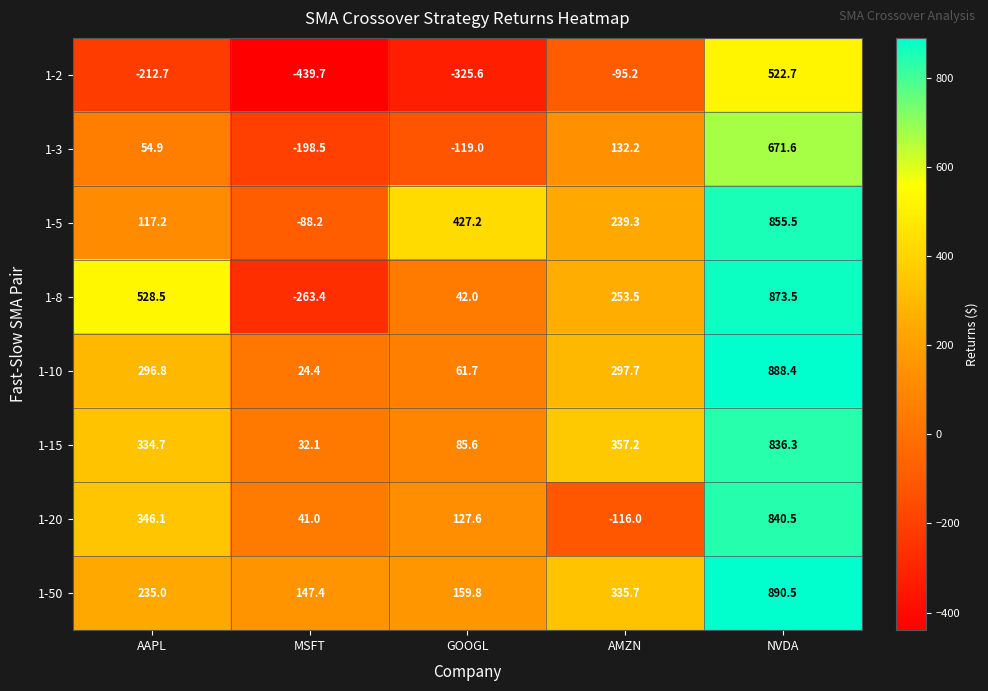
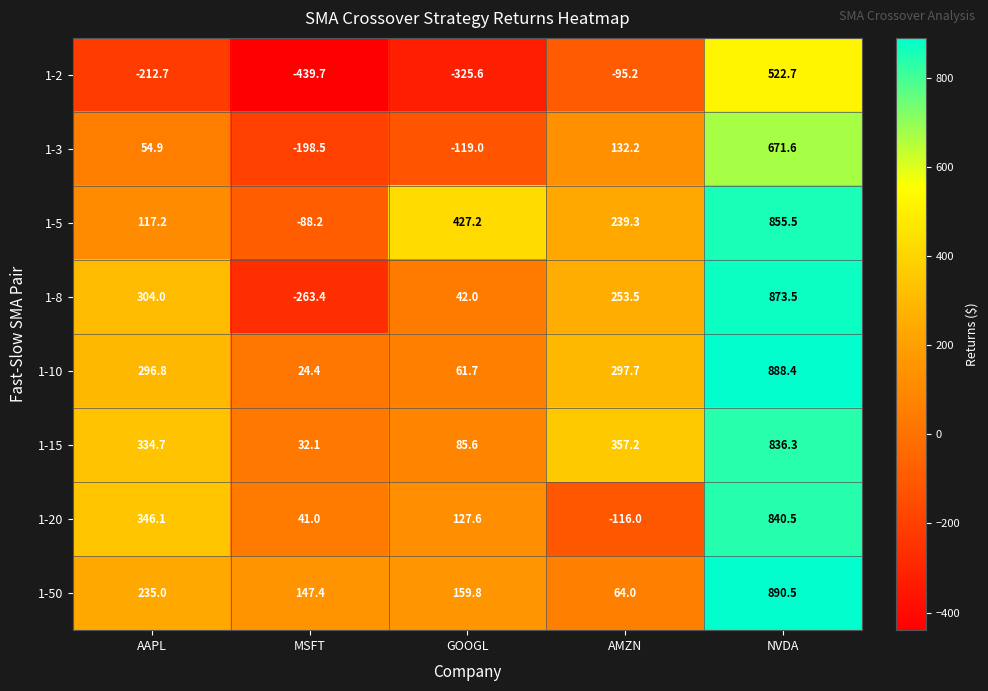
1-8, AAPL: 528.5 -> 304.0
1-50, AMZN: 335.7 -> 64.0
